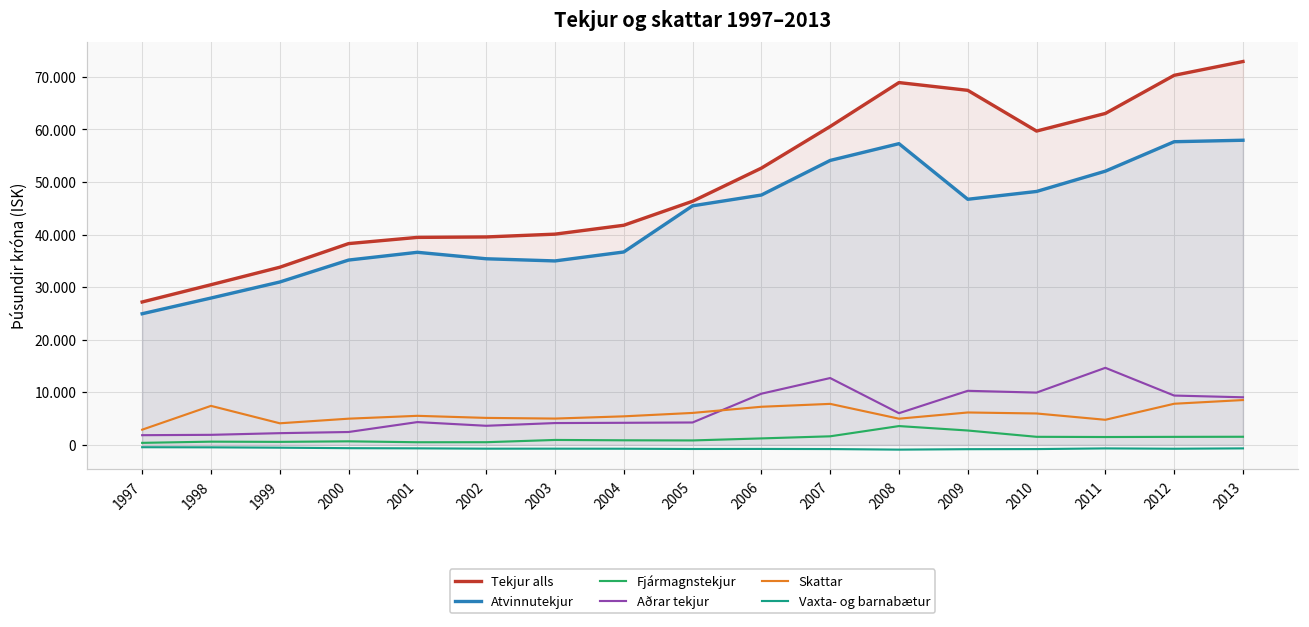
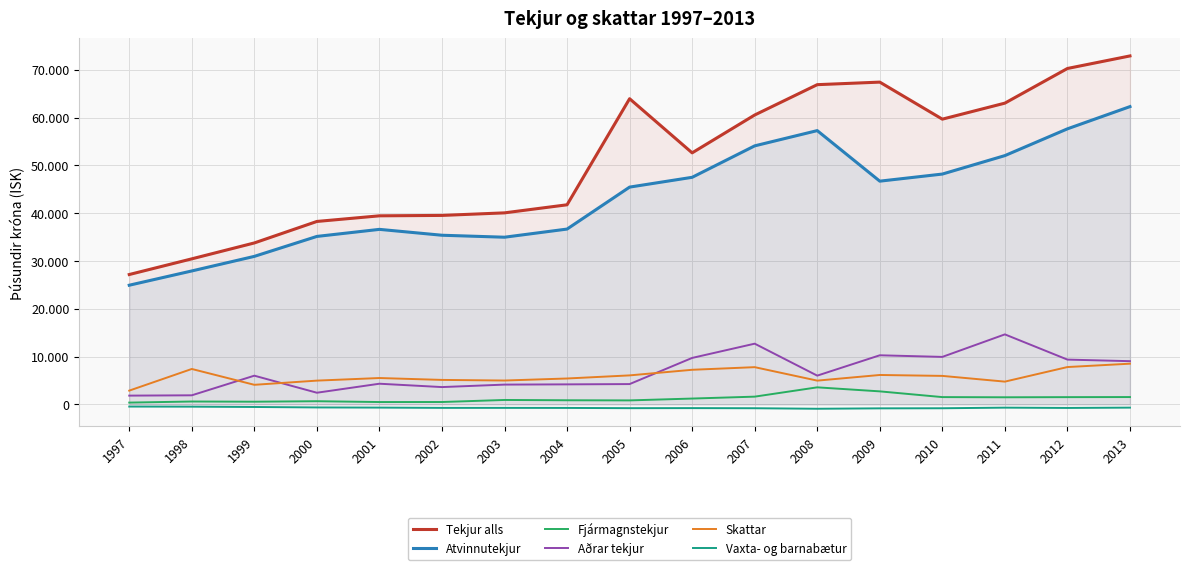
Aðrar tekjur, 1999: 2 -> 6
Tekjur alls, 2005: 46 -> 64
Tekjur alls, 2008: 69 -> 67
Atvinnutekjur, 2013: 58 -> 62
